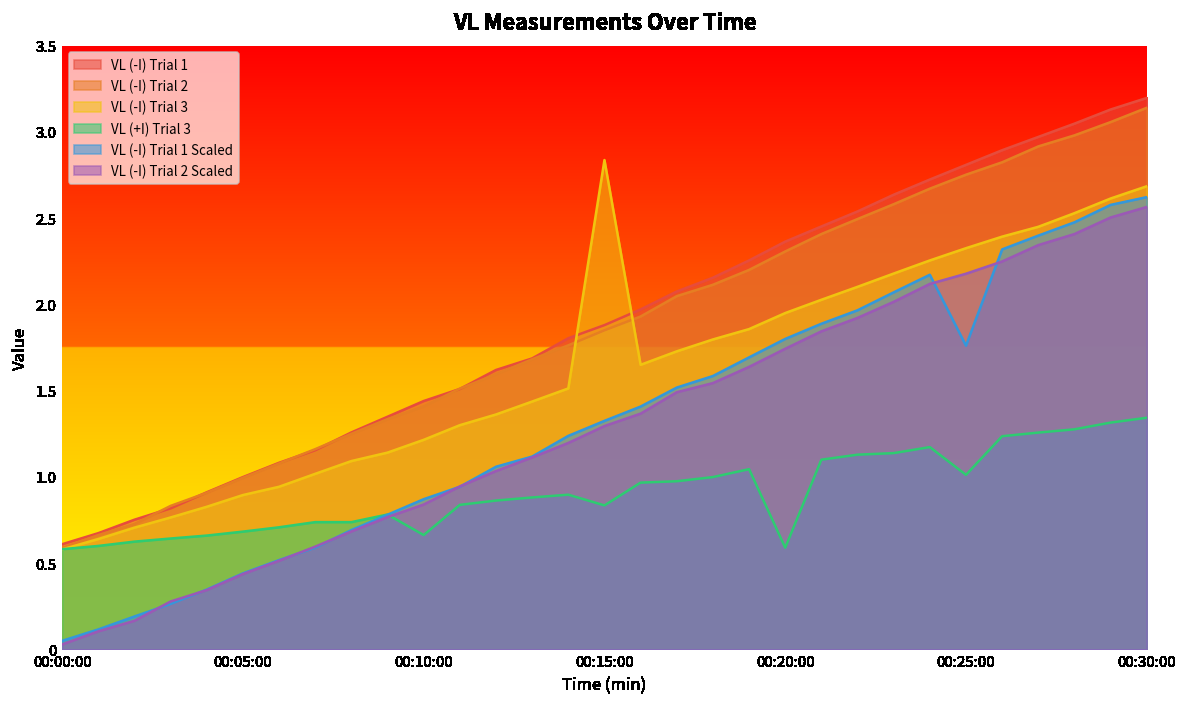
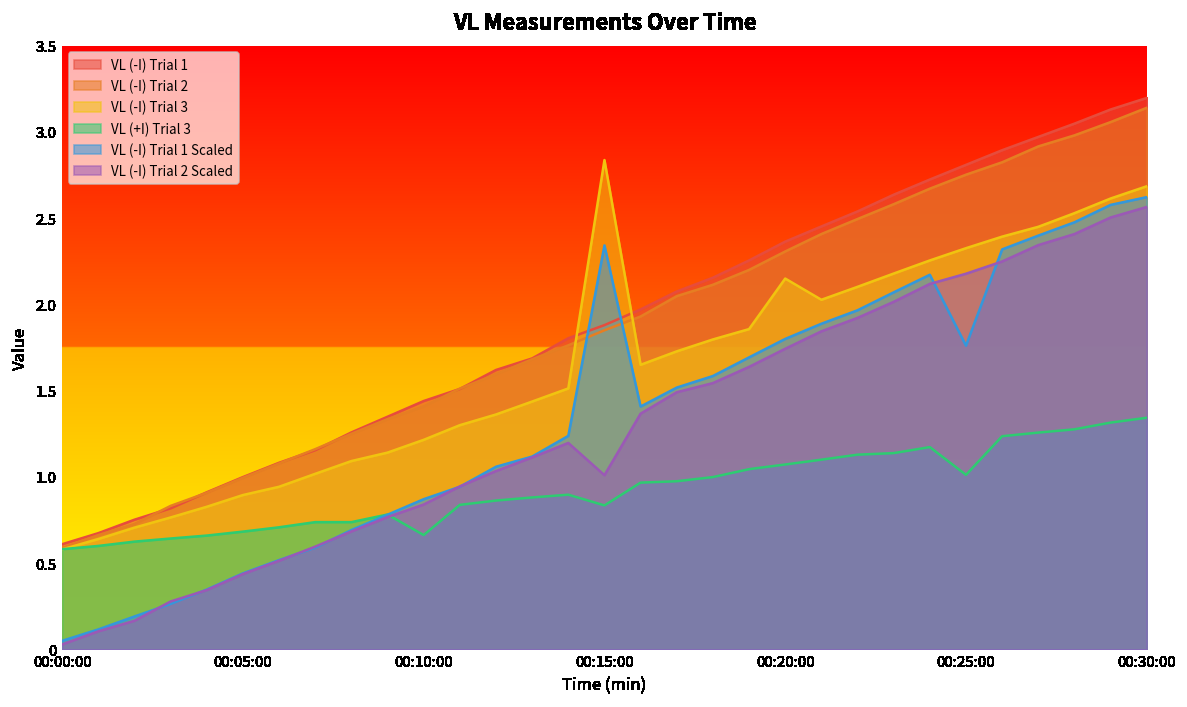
VL (-I) Trial 1 Scaled, 00:15:00: 1.33 -> 2.34
VL (-I) Trial 2 Scaled, 00:15:00: 1.30 -> 1.01
VL (-I) Trial 3, 00:20:00: 1.95 -> 2.15
VL (+I) Trial 3, 00:20:00: 0.59 -> 1.07
